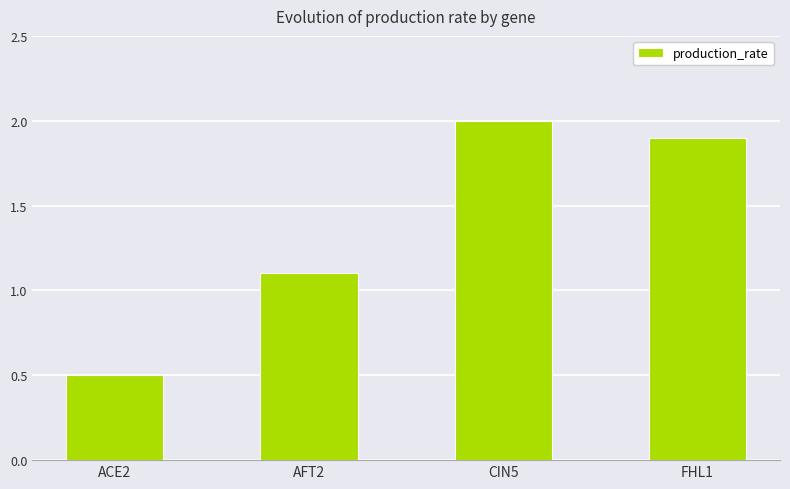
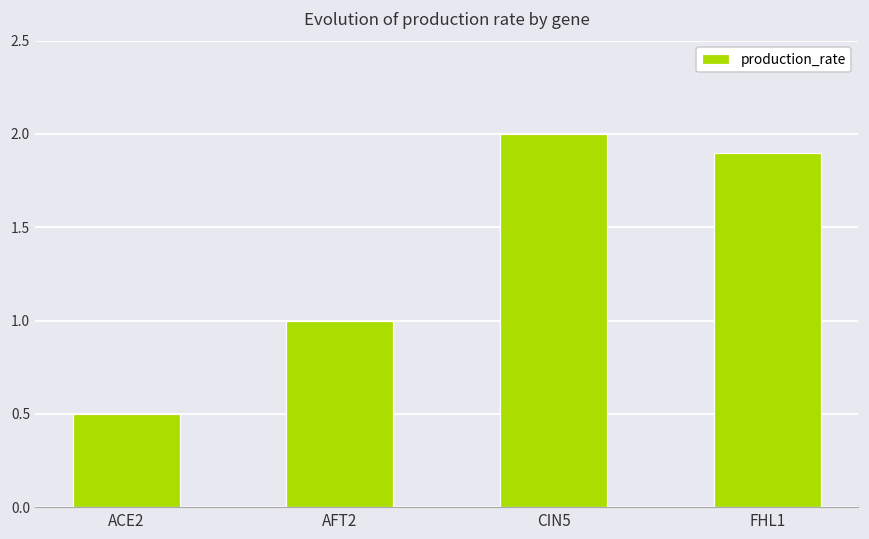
AFT2: 1.1 -> 1.0
